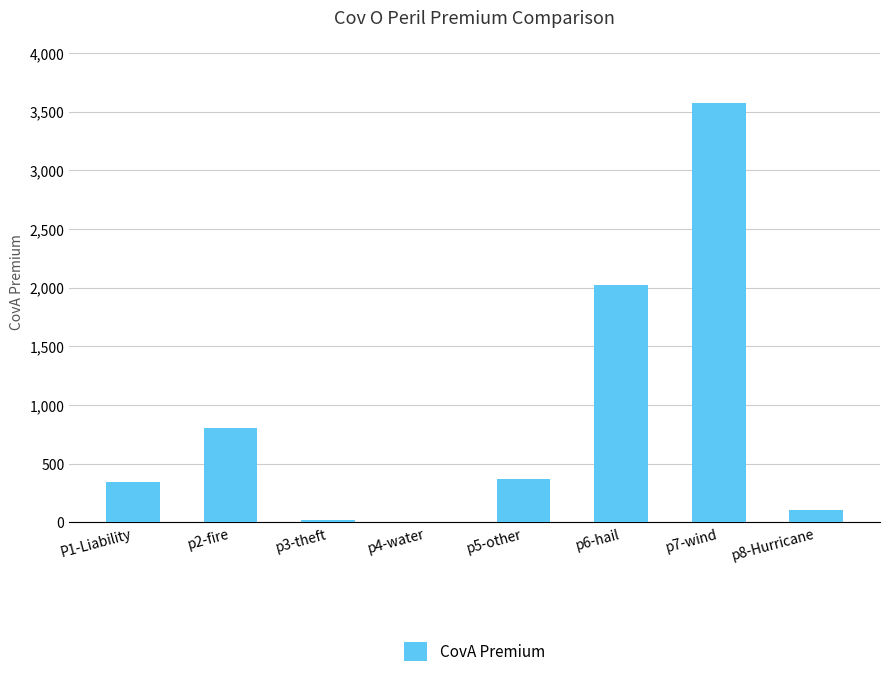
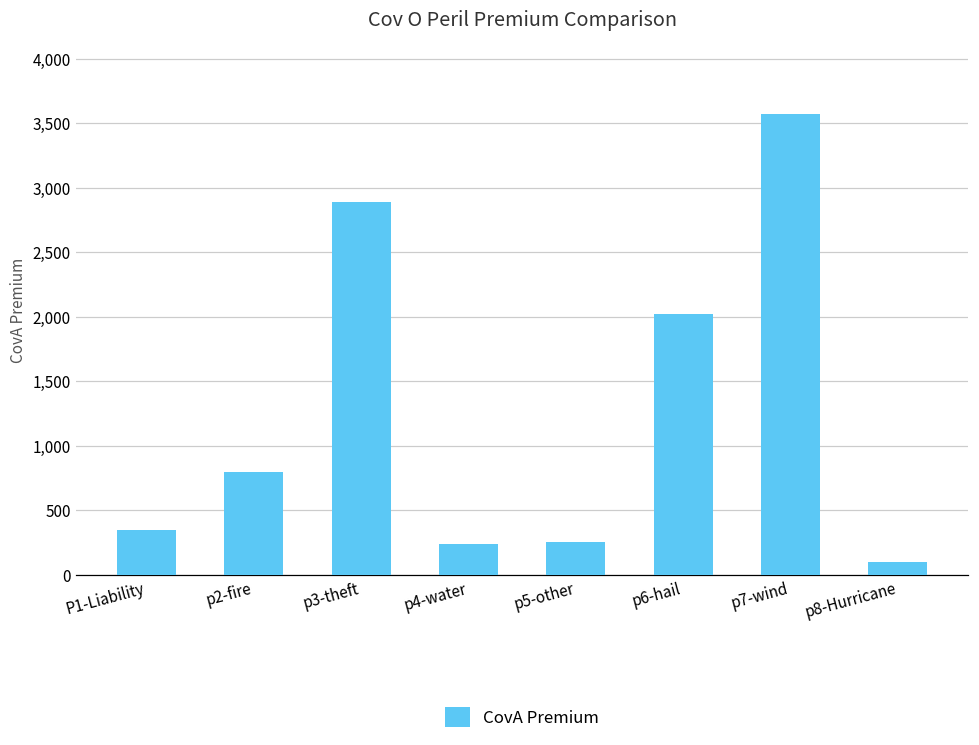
p3-theft: 20 -> 2,890
p4-water: 10 -> 240
p5-other: 370 -> 260
